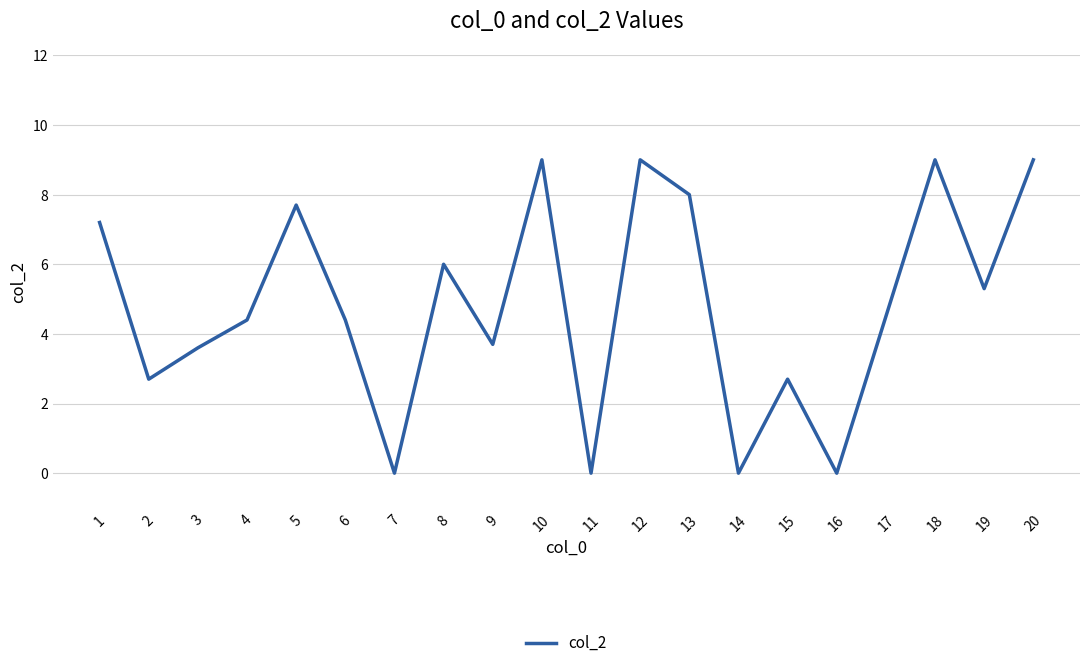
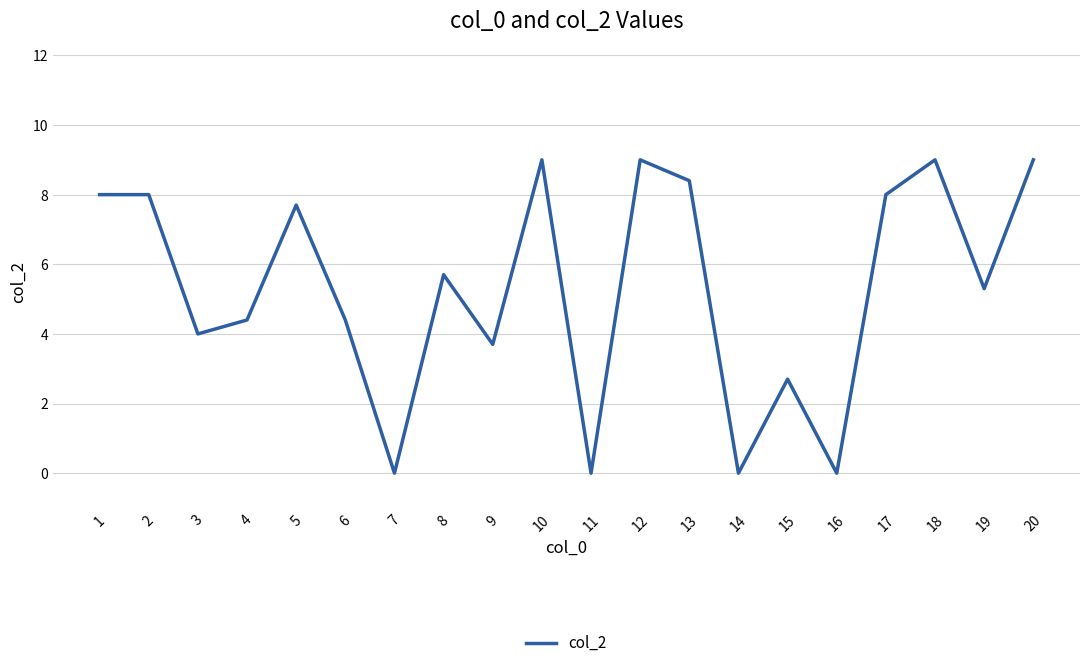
1: 7.2 -> 8.0
2: 2.7 -> 8.0
3: 3.6 -> 4.0
8: 6.0 -> 5.7
13: 8.0 -> 8.4
17: 4.5 -> 8.0
